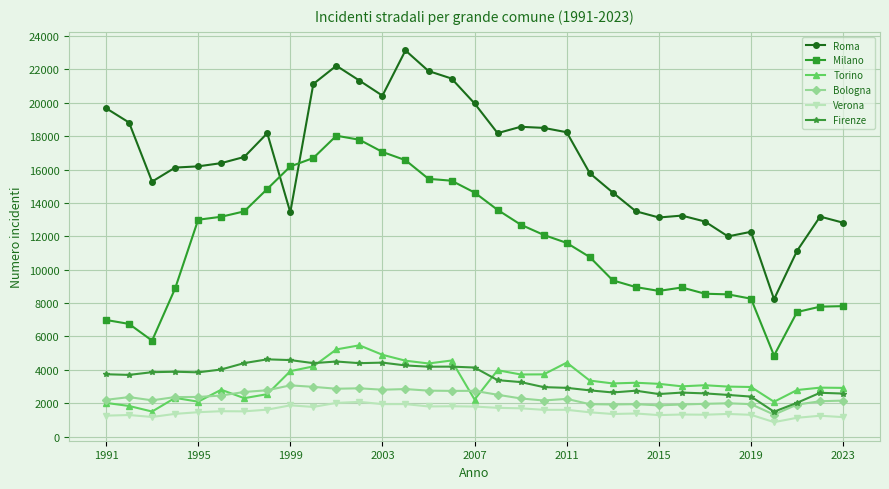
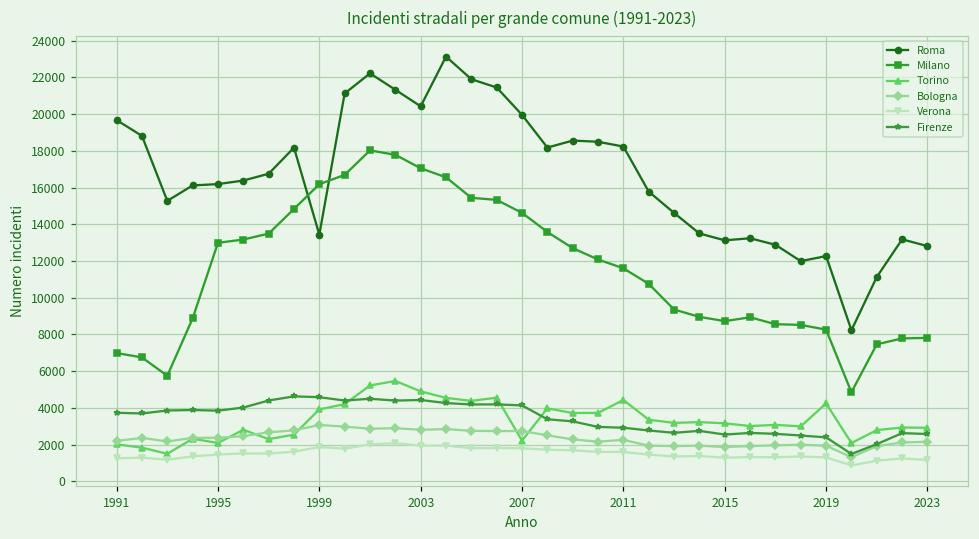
Torino, 2019: 3000 -> 4200
